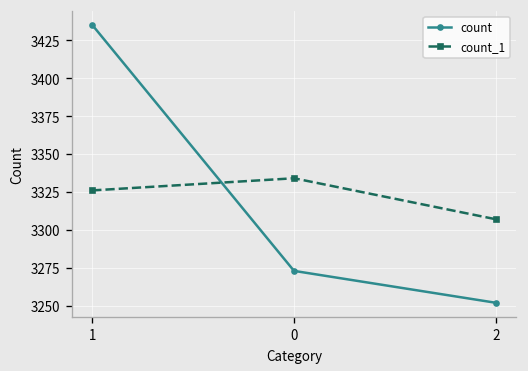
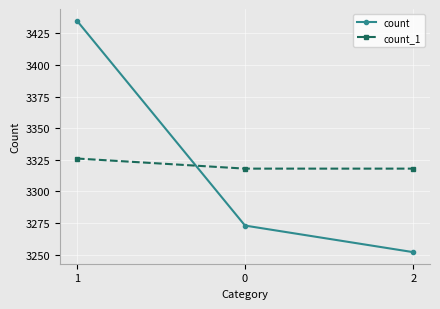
count_1, 0: 3334 -> 3318
count_1, 2: 3307 -> 3318
